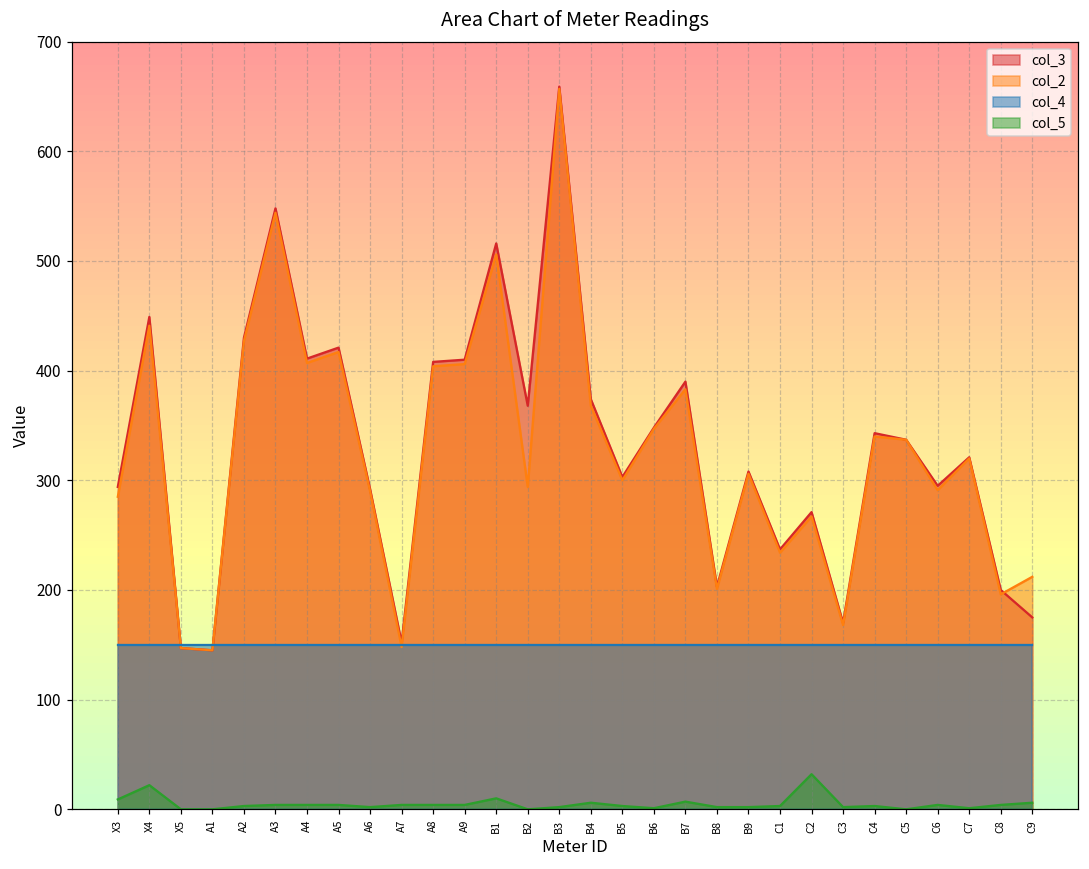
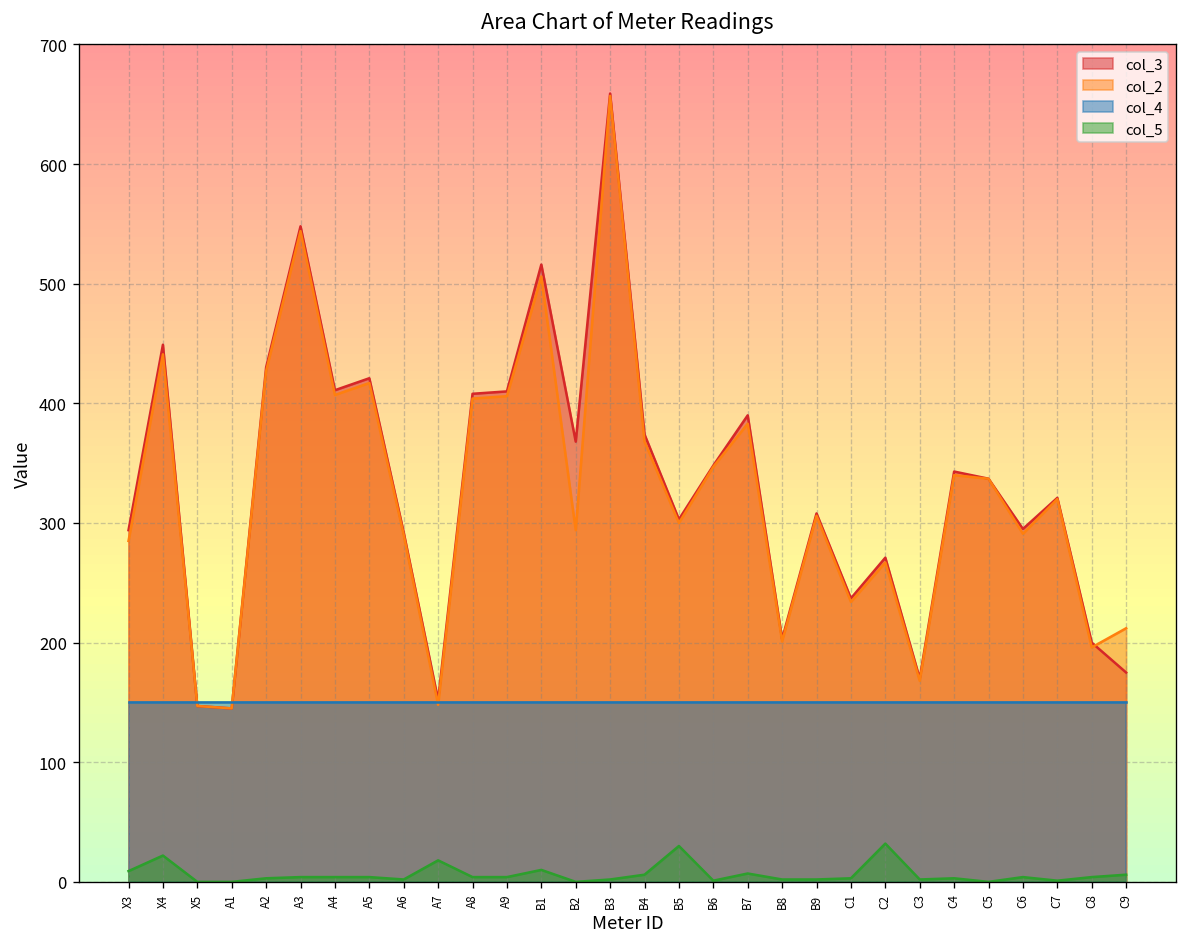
col_5, A7: 0 -> 20
col_5, B5: 0 -> 30
